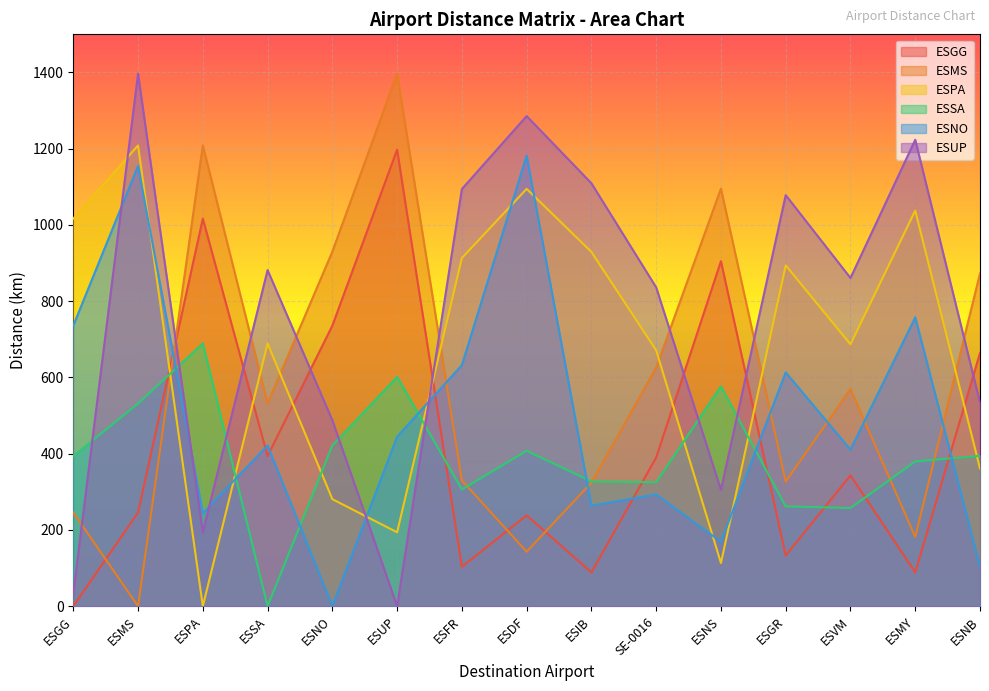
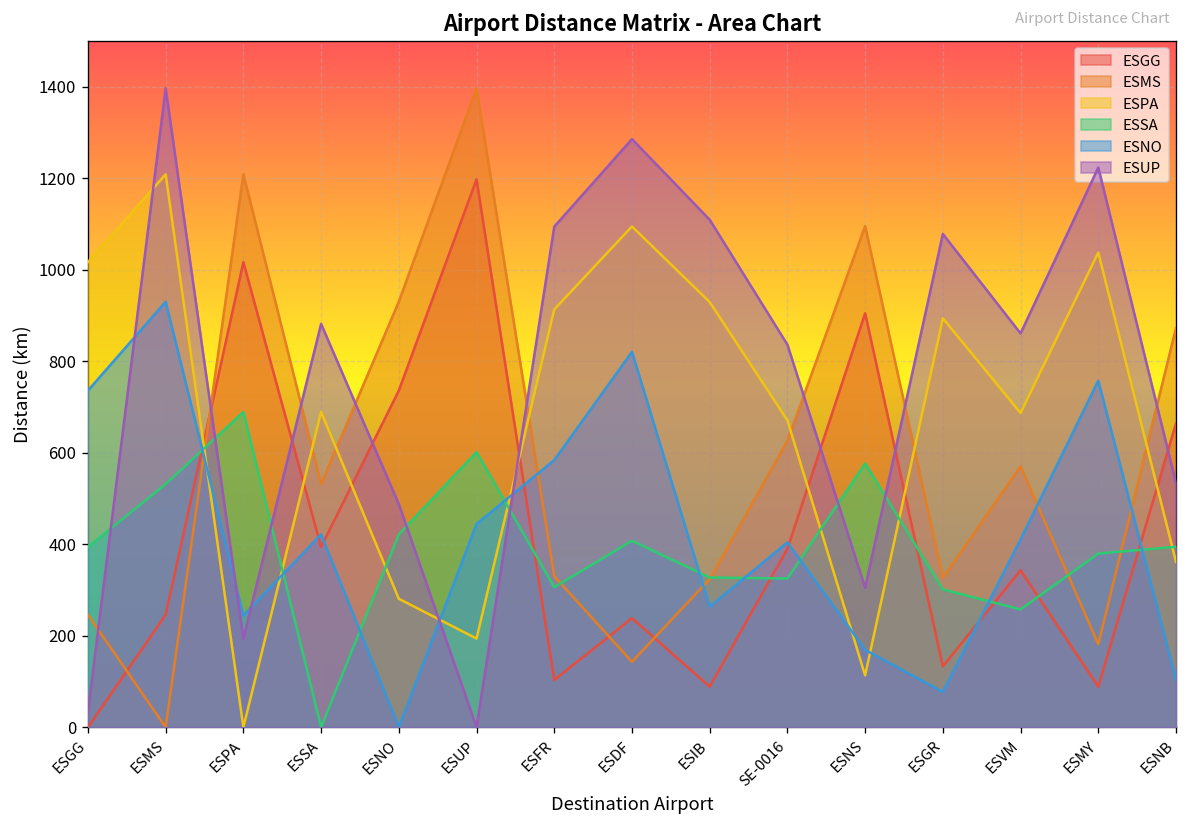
ESNO, ESMS: 1150 -> 930
ESNO, ESFR: 630 -> 580
ESNO, ESDF: 1180 -> 820
ESNO, SE-0016: 290 -> 400
ESSA, ESGR: 260 -> 300
ESNO, ESGR: 610 -> 80
